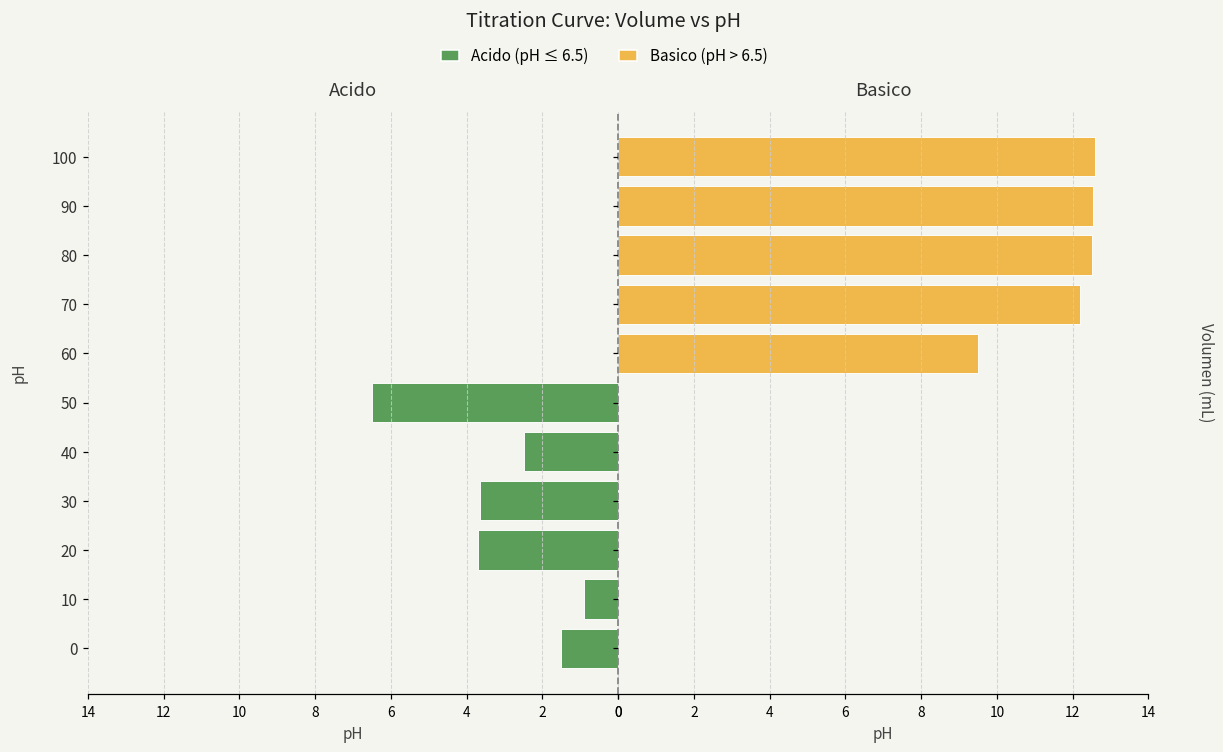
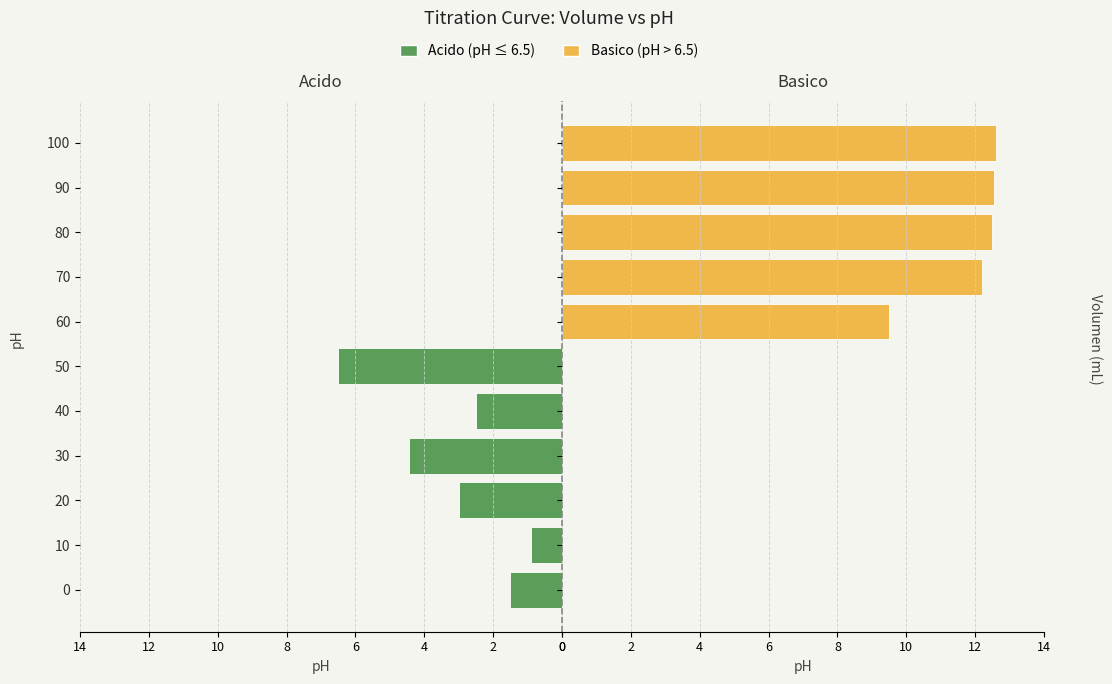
Acido, 30: 3.7 -> 4.5
Acido, 20: 3.7 -> 3.0
